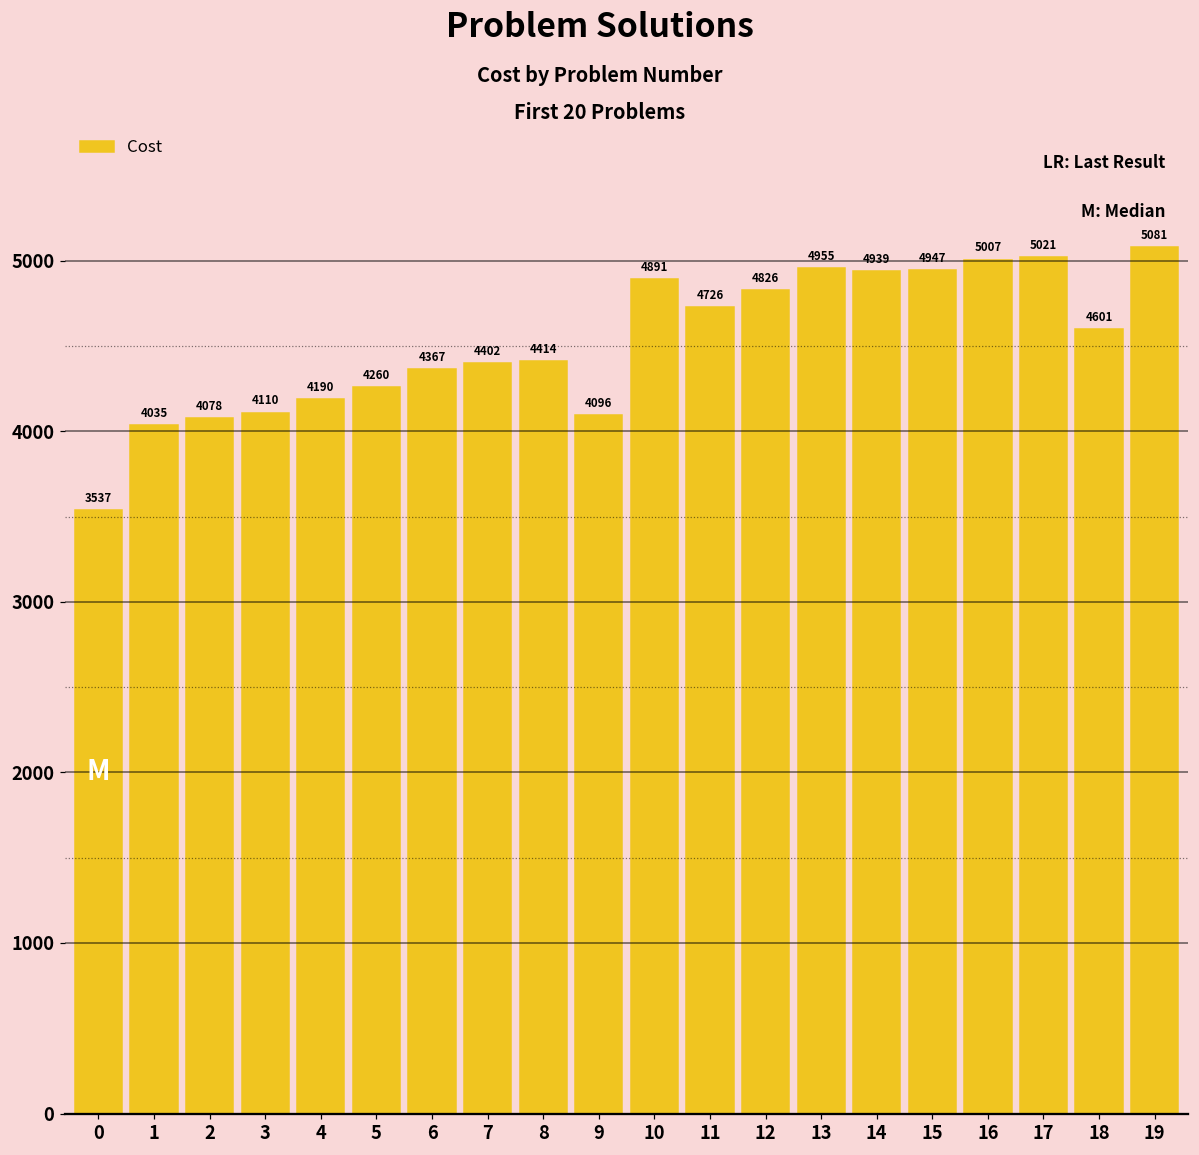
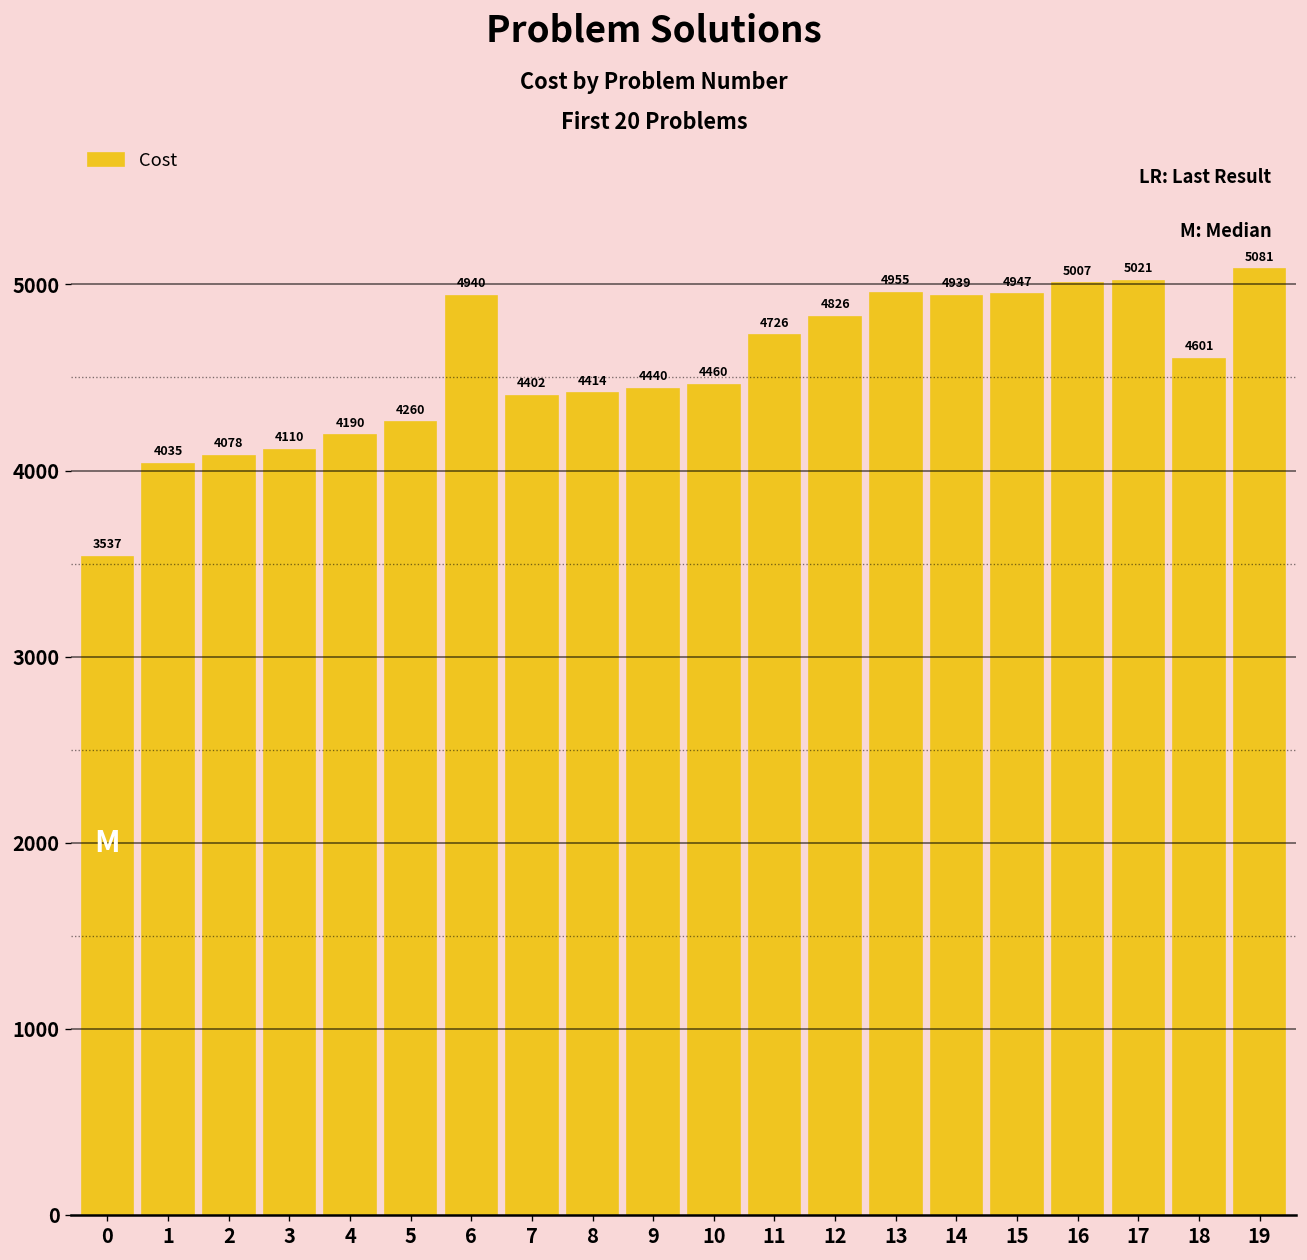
6: 4367 -> 4940
9: 4096 -> 4440
10: 4891 -> 4460
